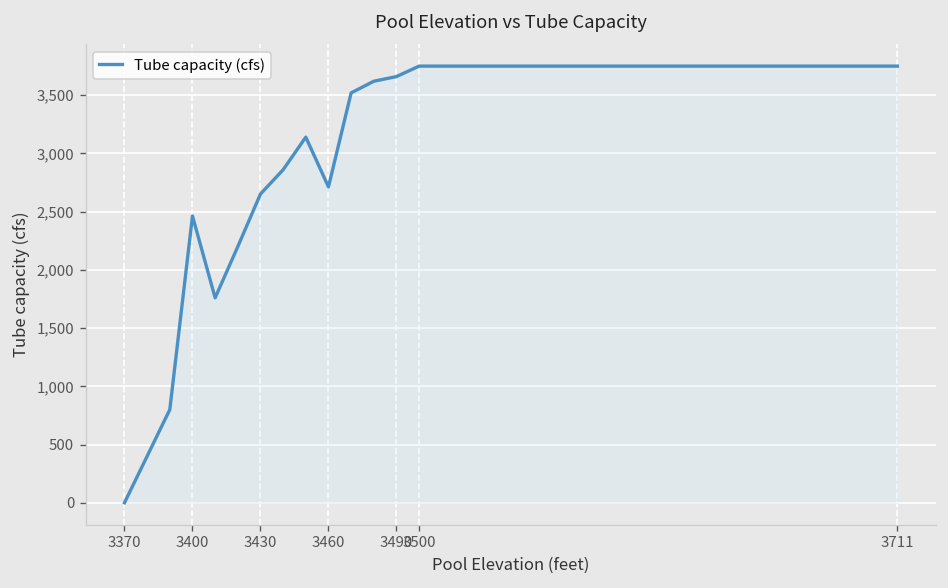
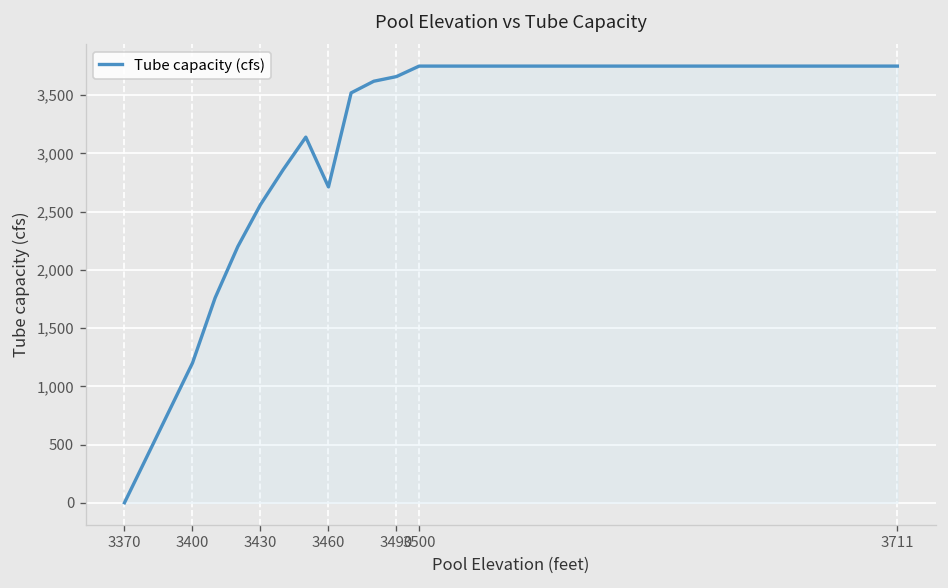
3400: 2,500 -> 1,200
3430: 2,700 -> 2,600
